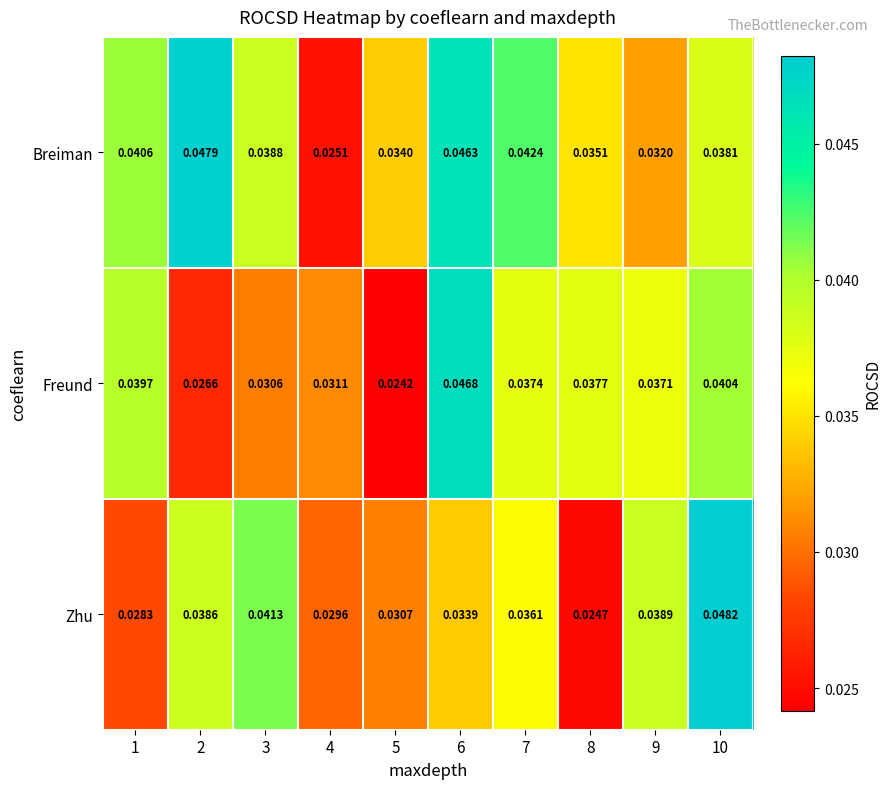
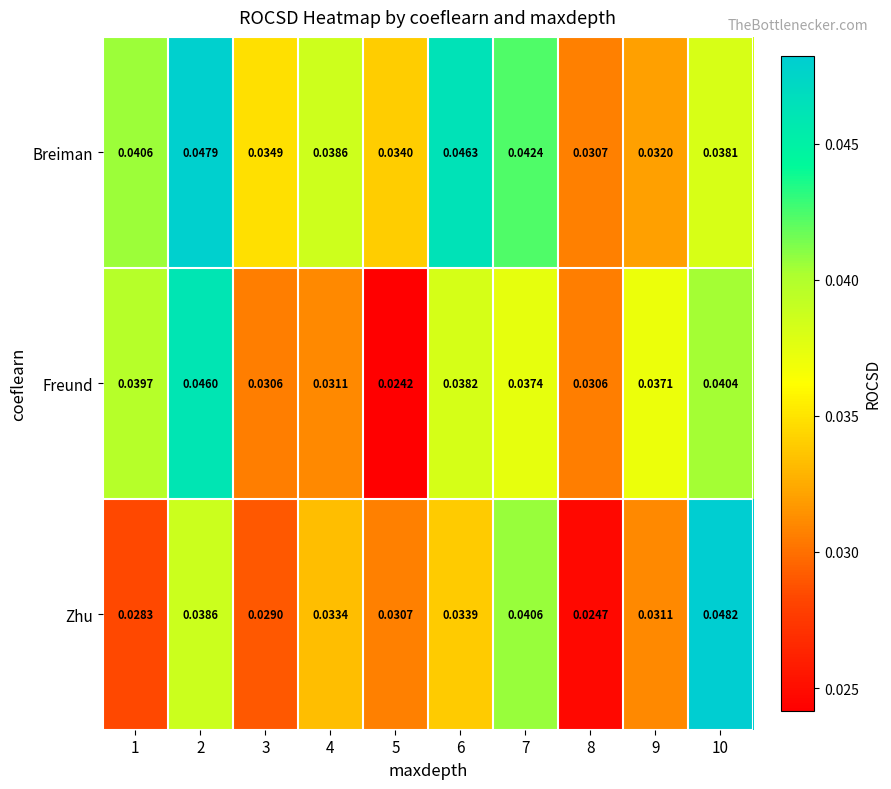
Breiman, 3: 0.0388 -> 0.0349
Breiman, 4: 0.0251 -> 0.0386
Breiman, 8: 0.0351 -> 0.0307
Freund, 2: 0.0266 -> 0.0460
Freund, 6: 0.0468 -> 0.0382
Freund, 8: 0.0377 -> 0.0306
Zhu, 3: 0.0413 -> 0.0290
Zhu, 4: 0.0296 -> 0.0334
Zhu, 7: 0.0361 -> 0.0406
Zhu, 9: 0.0389 -> 0.0311
